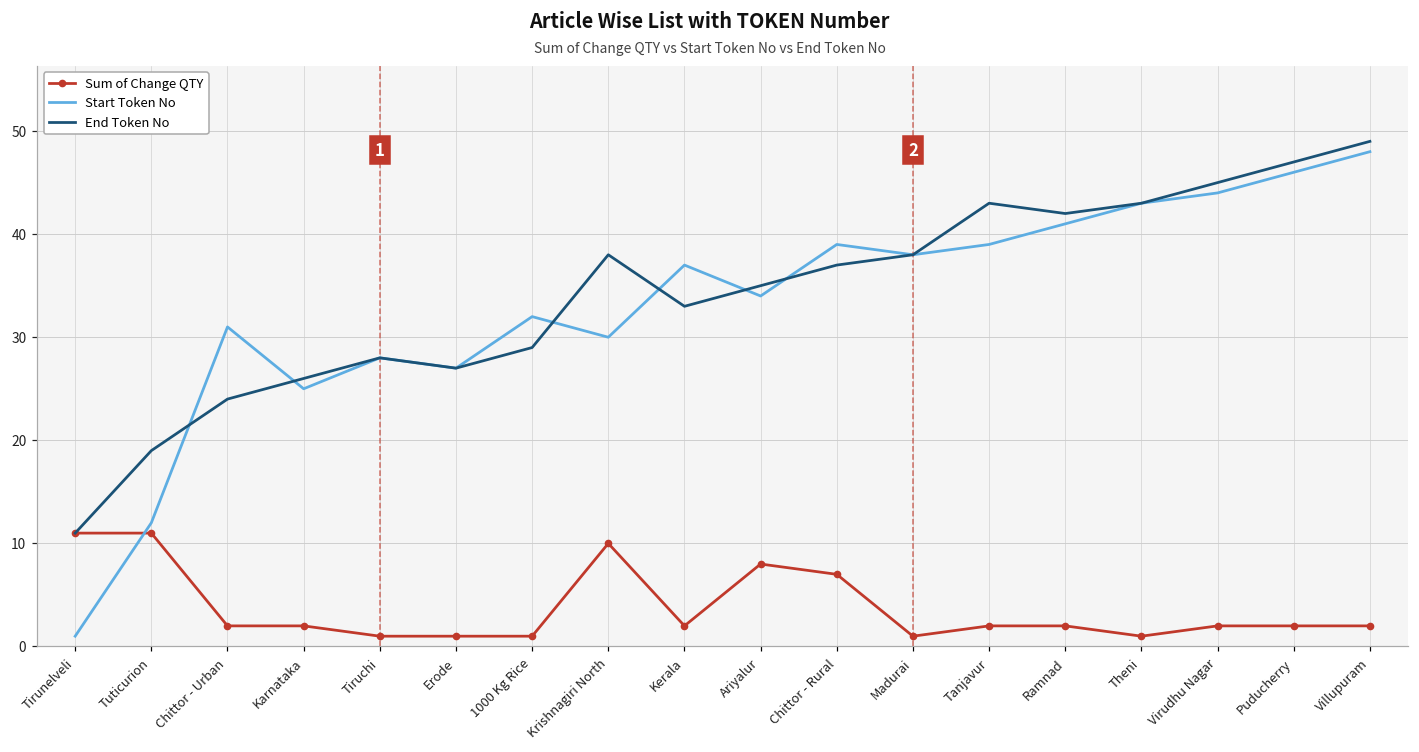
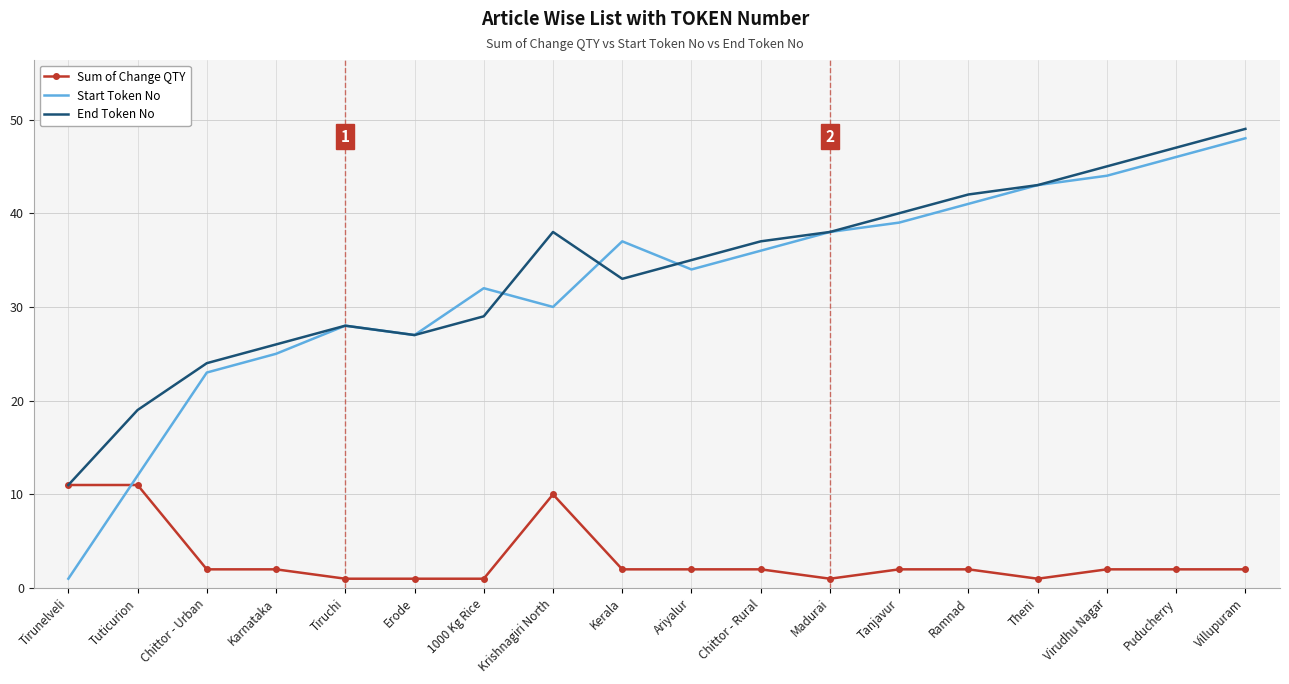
Start Token No, Chittor - Urban: 31 -> 23
Sum of Change QTY, Ariyalur: 8 -> 2
Sum of Change QTY, Chittor - Rural: 7 -> 2
Start Token No, Chittor - Rural: 39 -> 36
End Token No, Tanjavur: 43 -> 40
